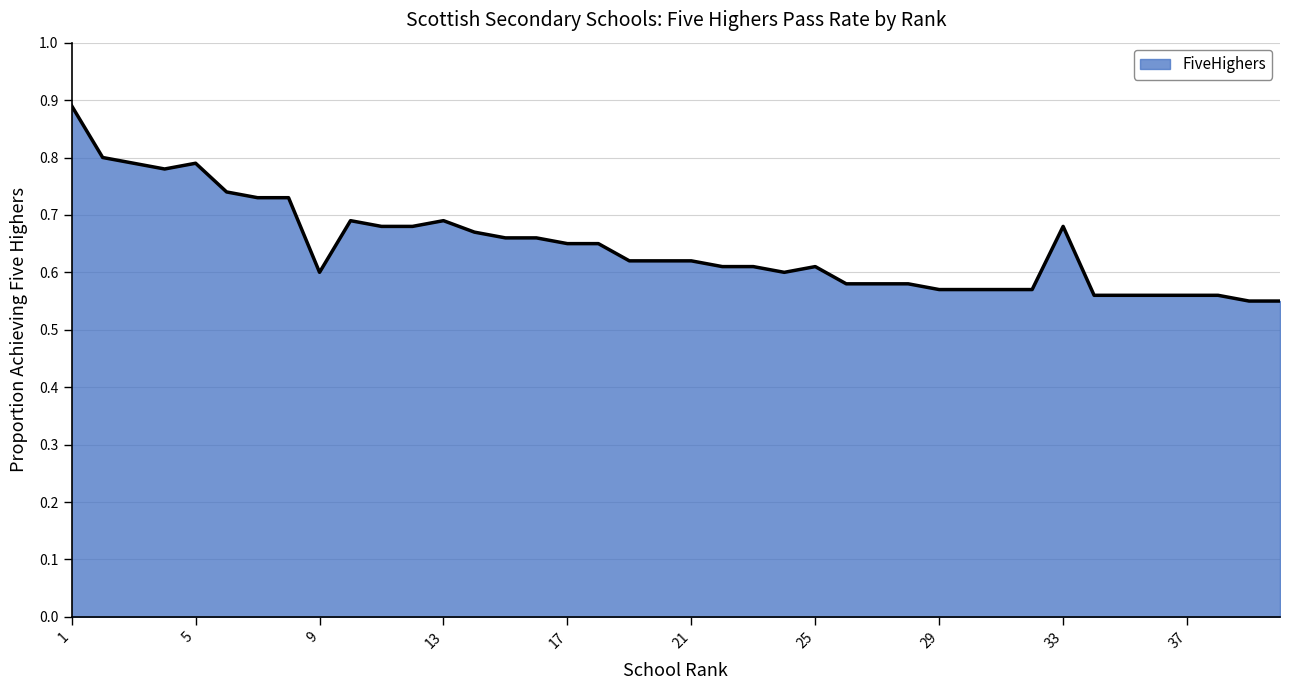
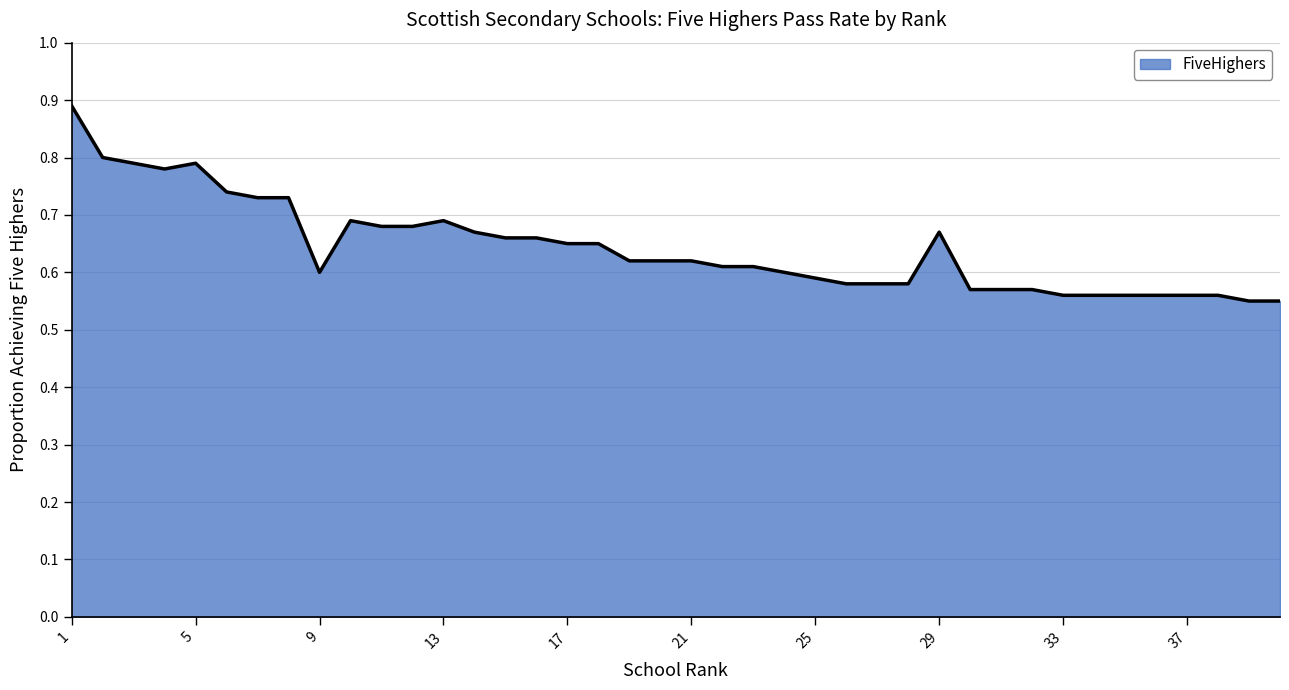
25: 0.61 -> 0.59
29: 0.57 -> 0.67
33: 0.68 -> 0.56
